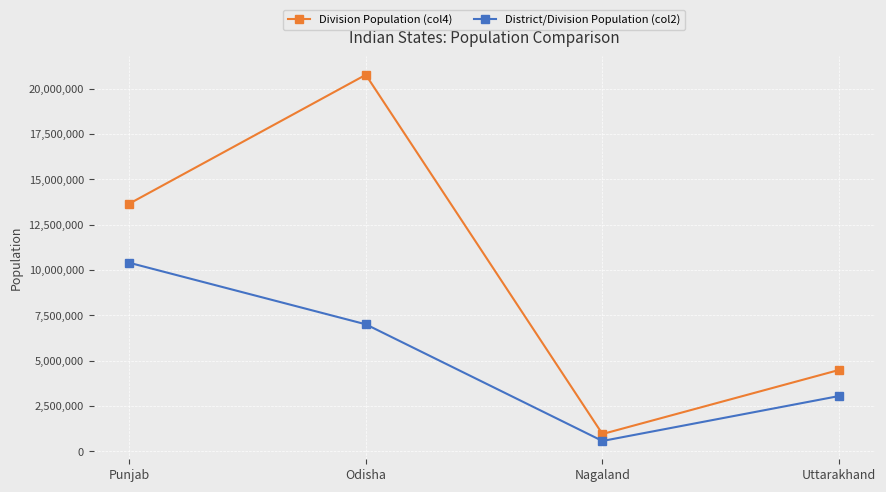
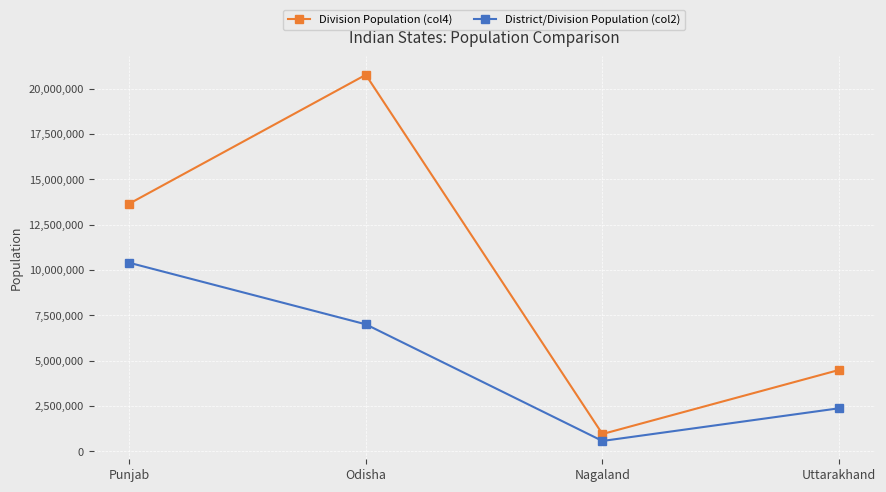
District/Division Population (col2), Uttarakhand: 3,000,000 -> 2,400,000
